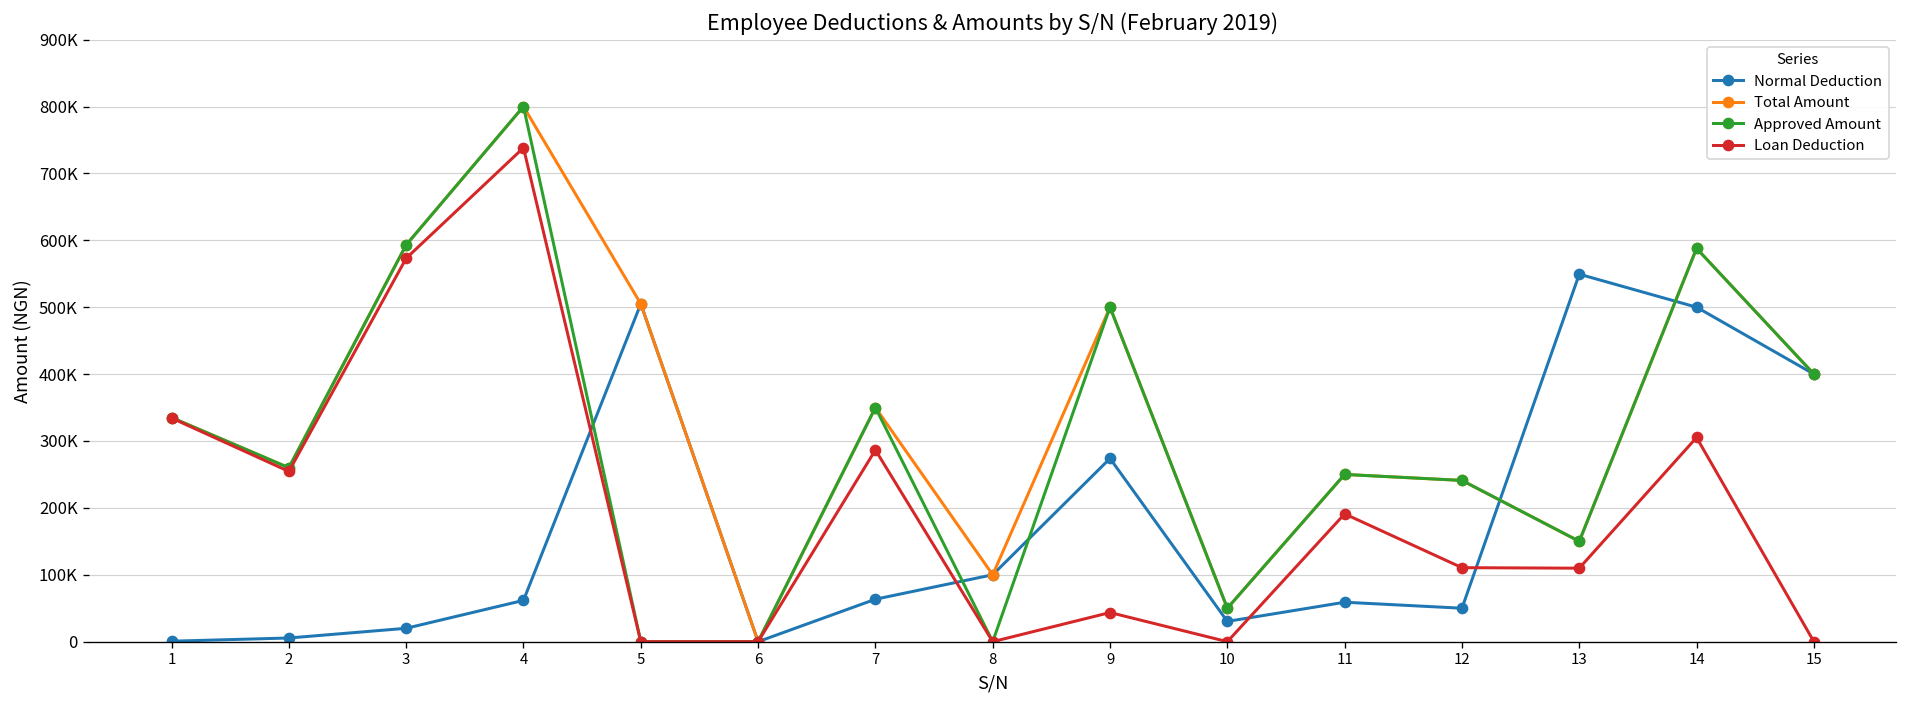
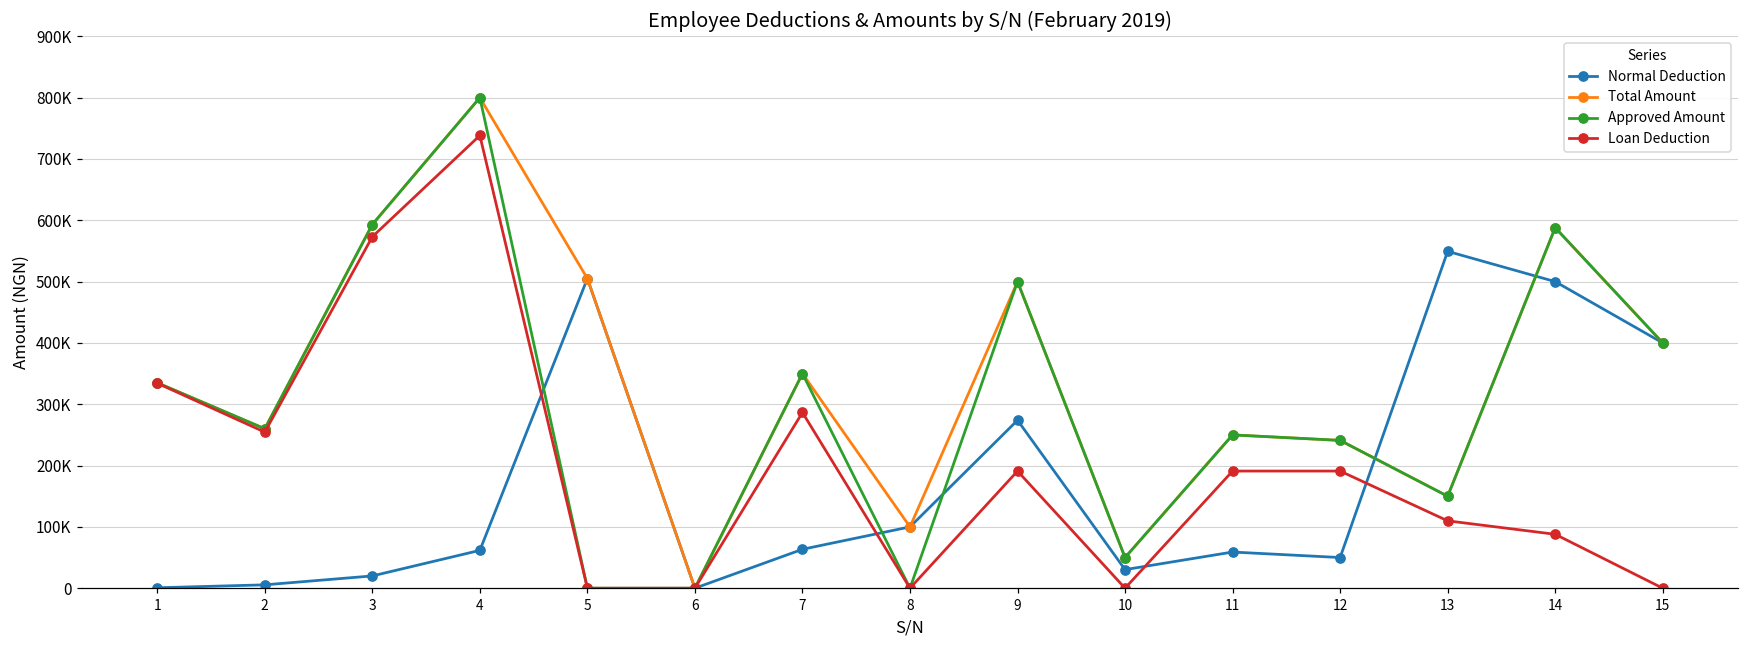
Loan Deduction, 9: 40000 -> 190000
Loan Deduction, 12: 110000 -> 190000
Loan Deduction, 14: 310000 -> 90000
